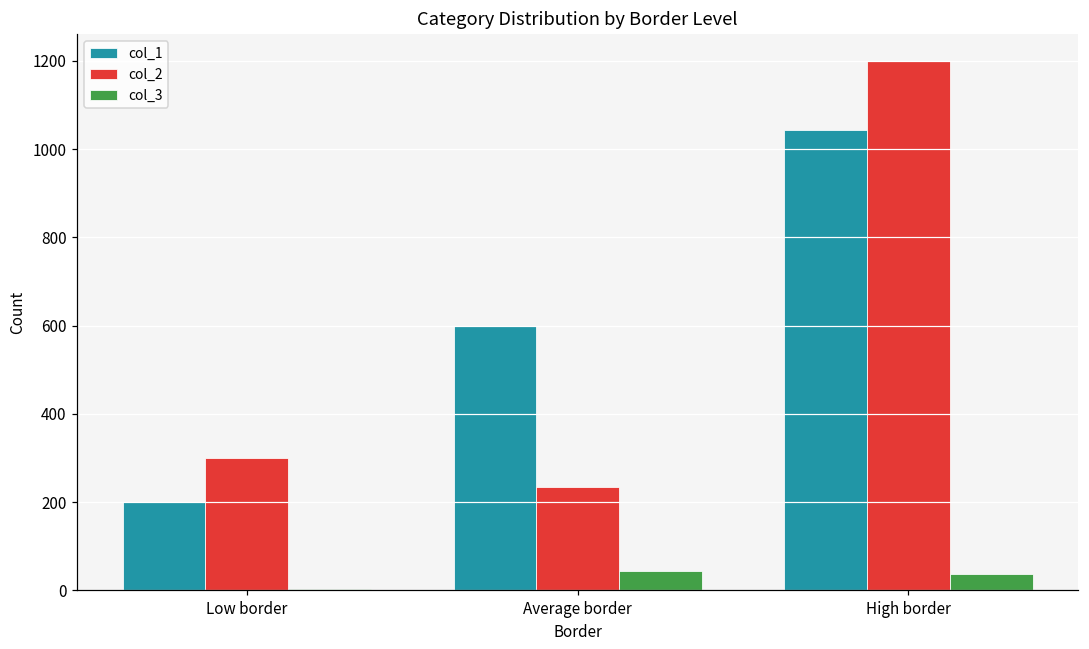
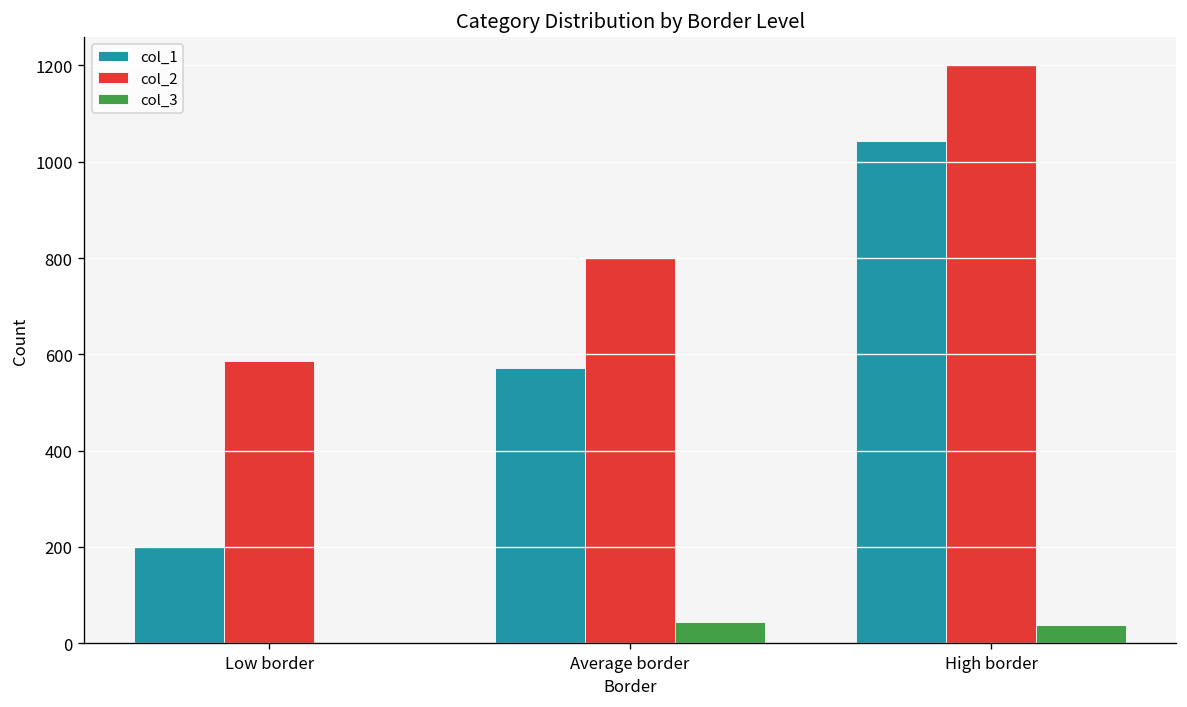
col_2, Low border: 300 -> 590
col_1, Average border: 600 -> 570
col_2, Average border: 230 -> 800
